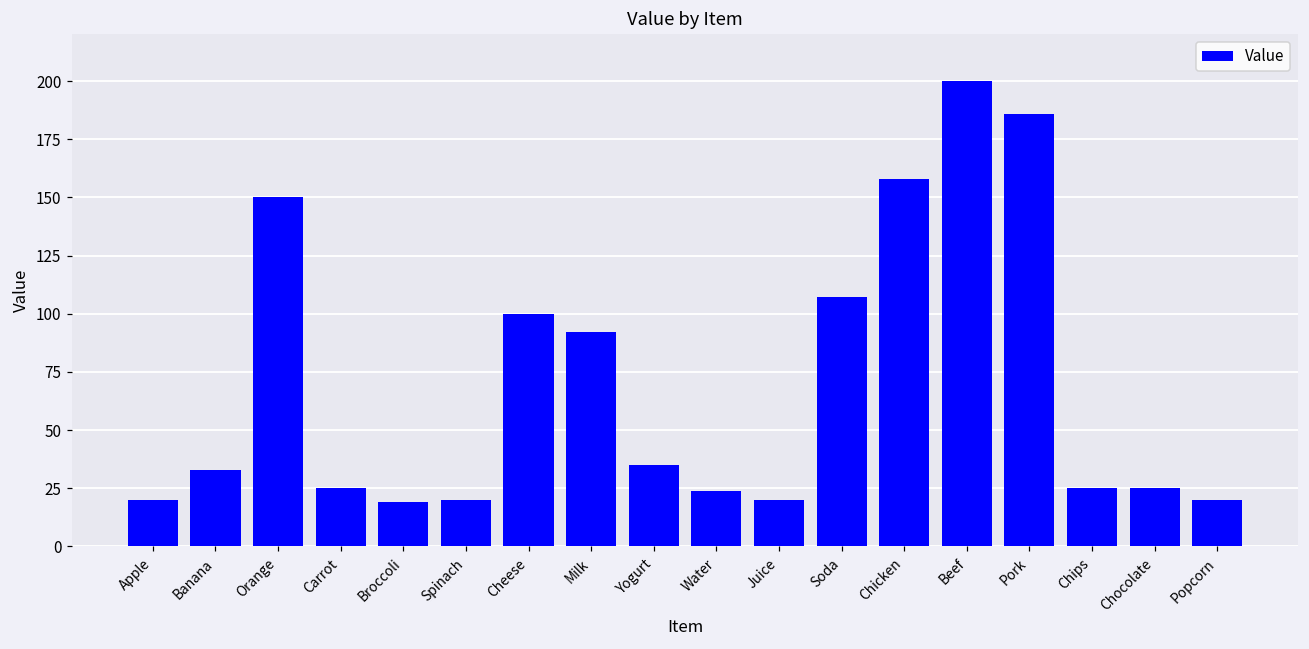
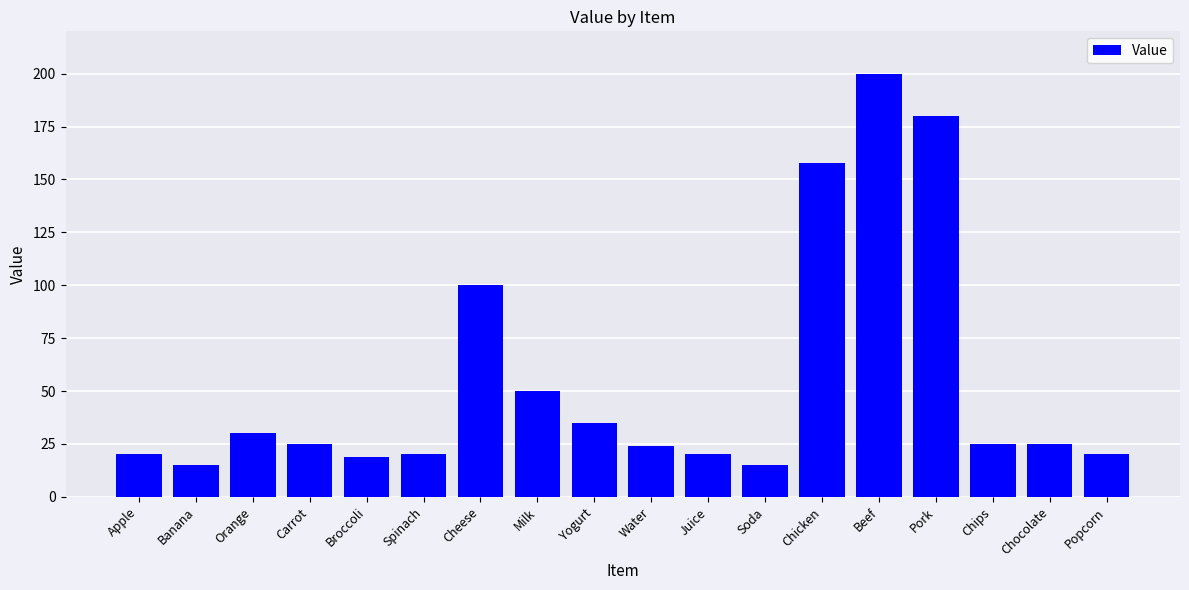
Banana: 33 -> 15
Orange: 150 -> 30
Milk: 92 -> 50
Soda: 107 -> 15
Pork: 186 -> 180
